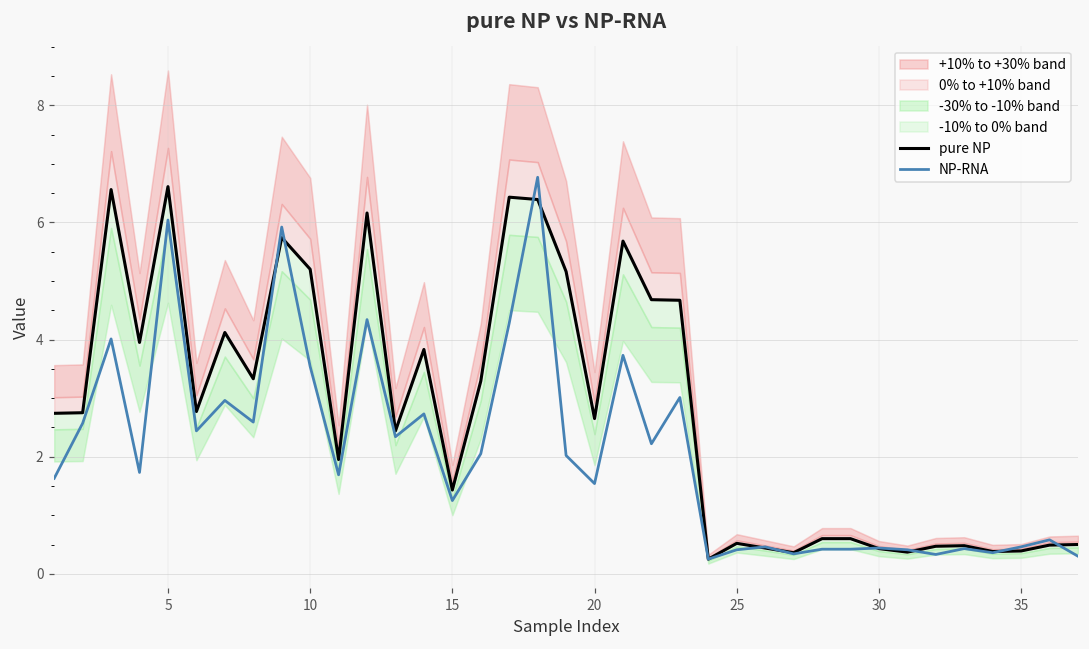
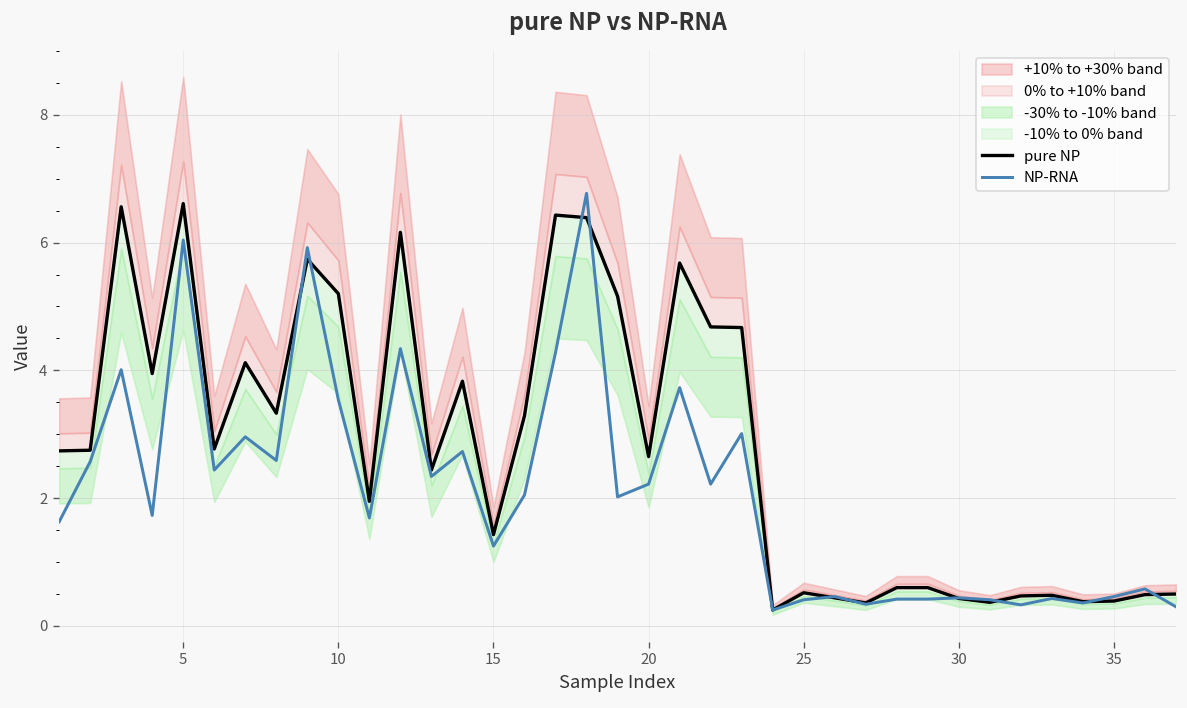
NP-RNA, 20: 1.5 -> 2.2
